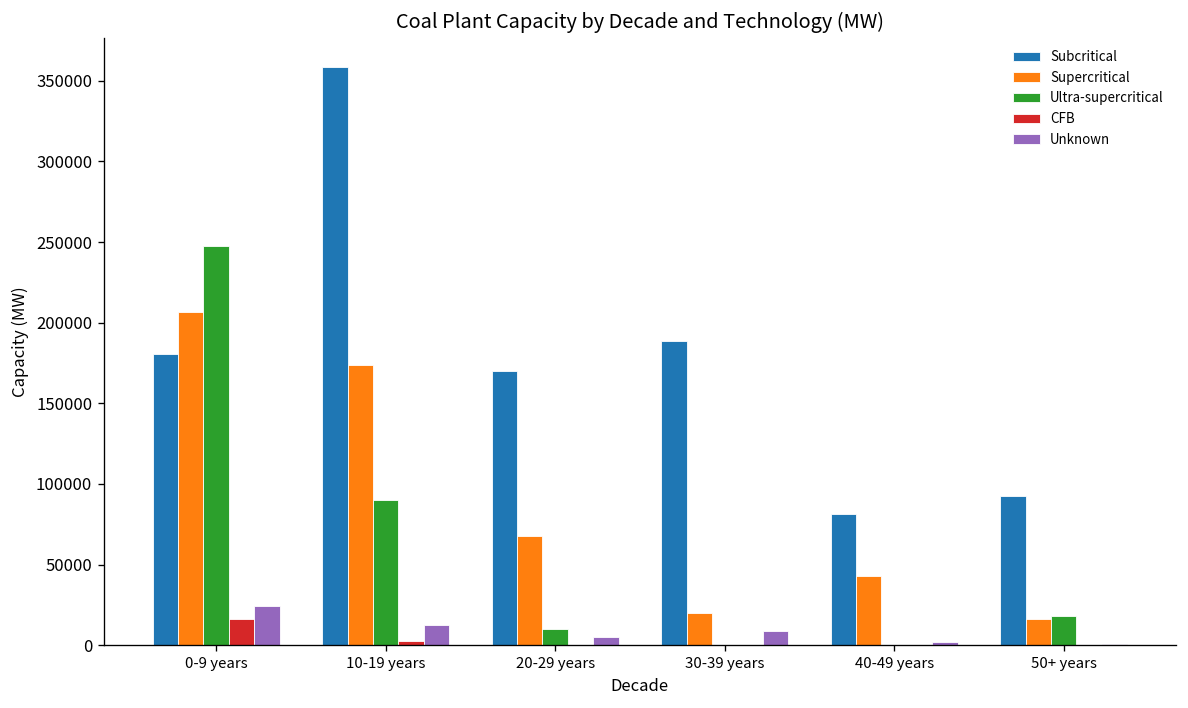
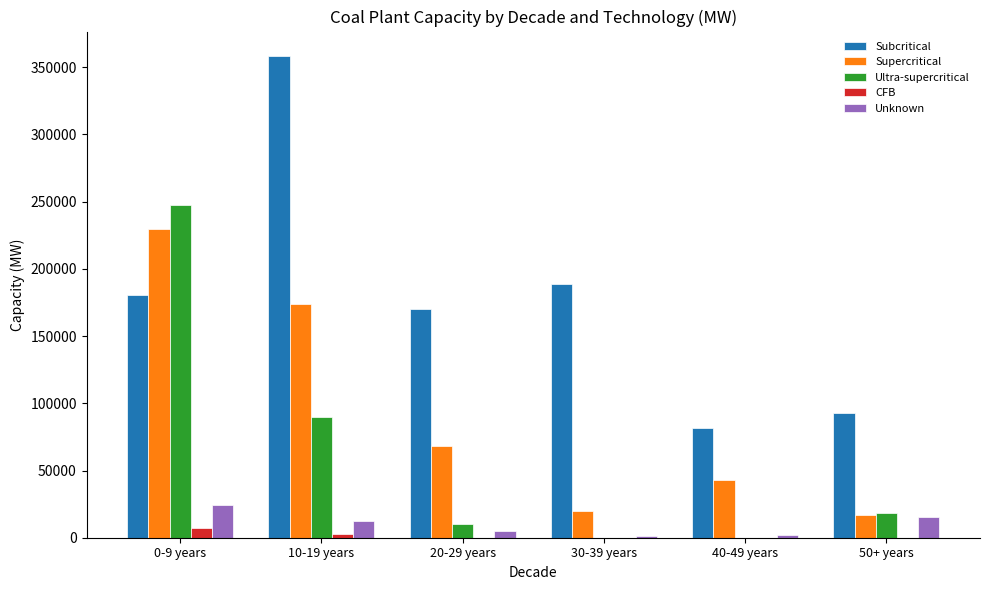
Supercritical, 0-9 years: 207000 -> 229000
CFB, 0-9 years: 17000 -> 7000
Unknown, 30-39 years: 9000 -> 1000
Unknown, 50+ years: 1000 -> 15000
